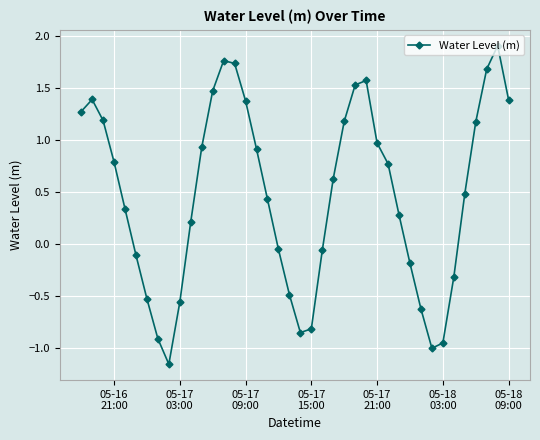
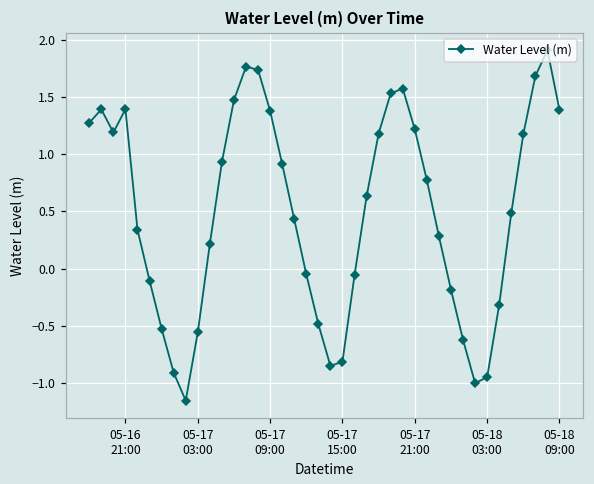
05-16 21:00: 0.79 -> 1.39
05-17 21:00: 0.97 -> 1.22
